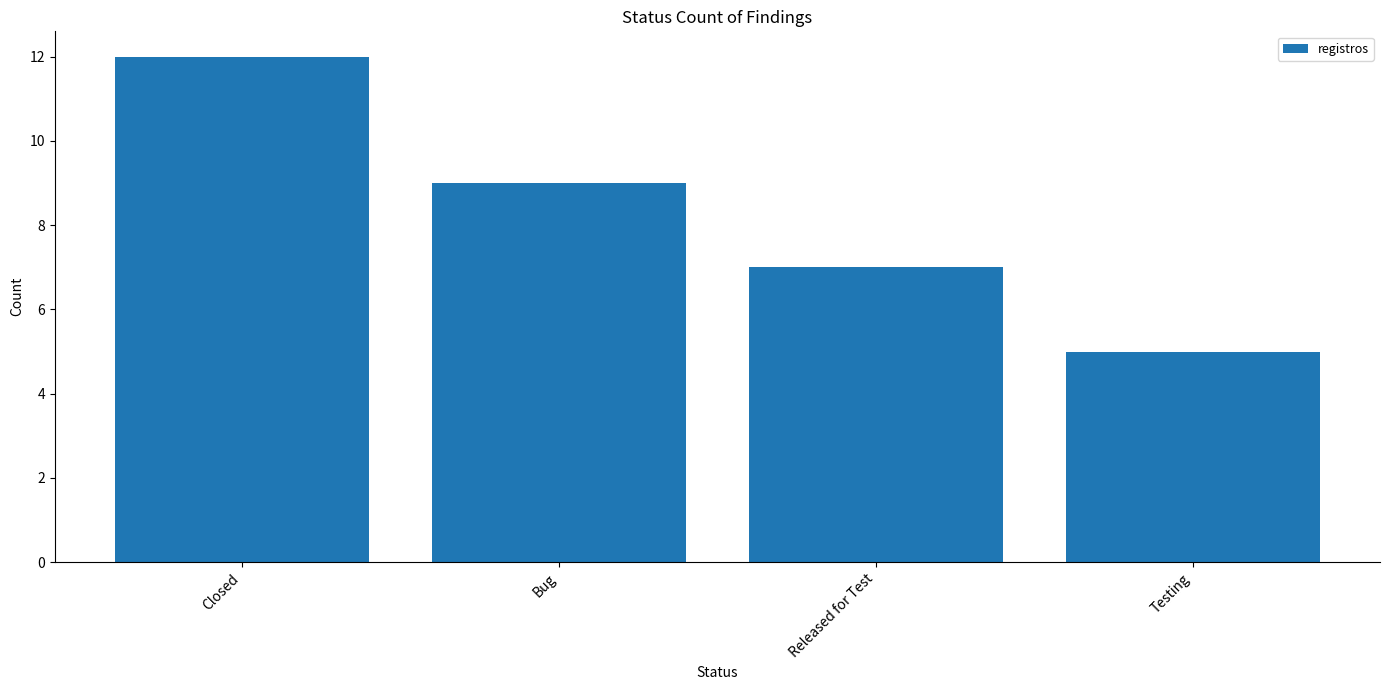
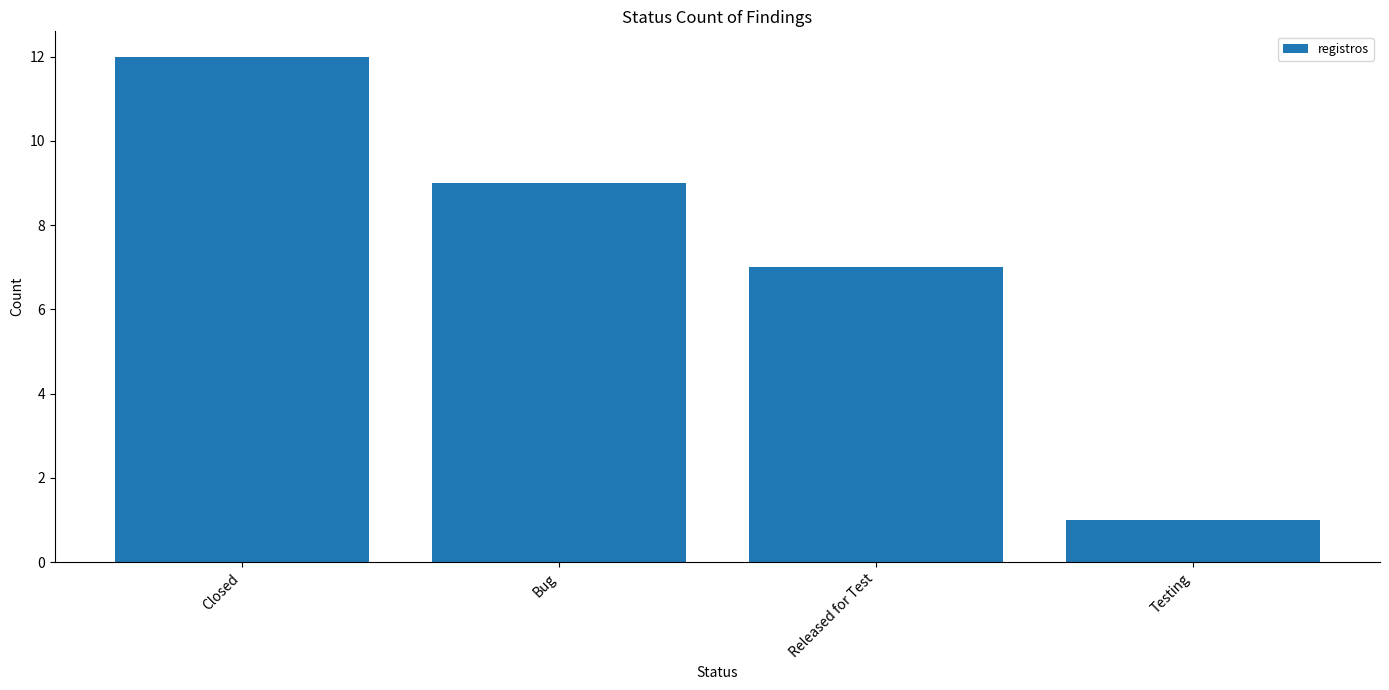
Testing: 5 -> 1
